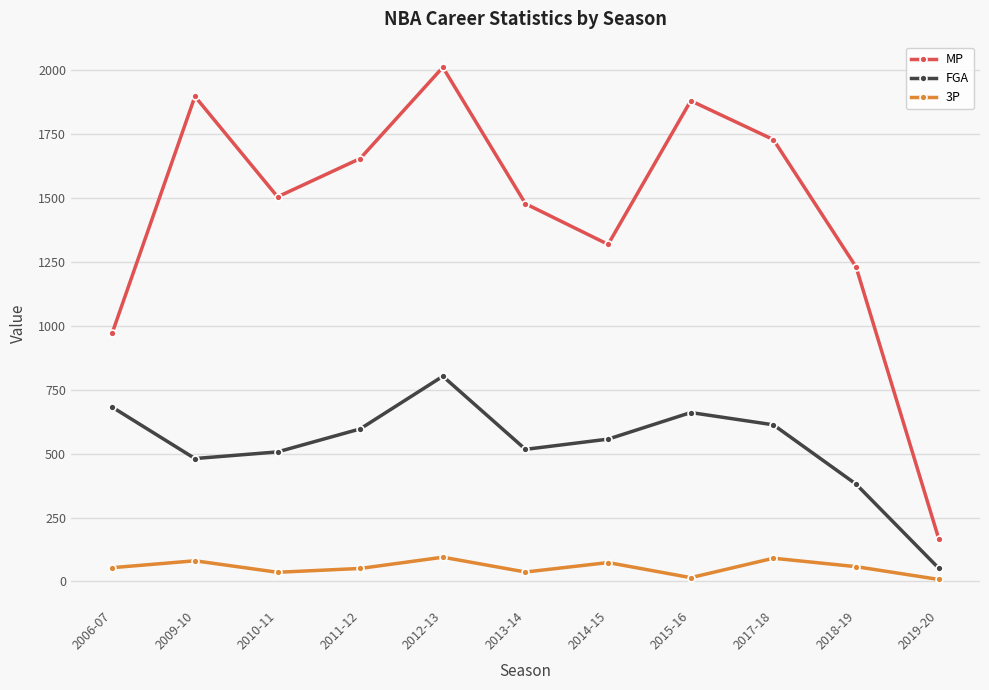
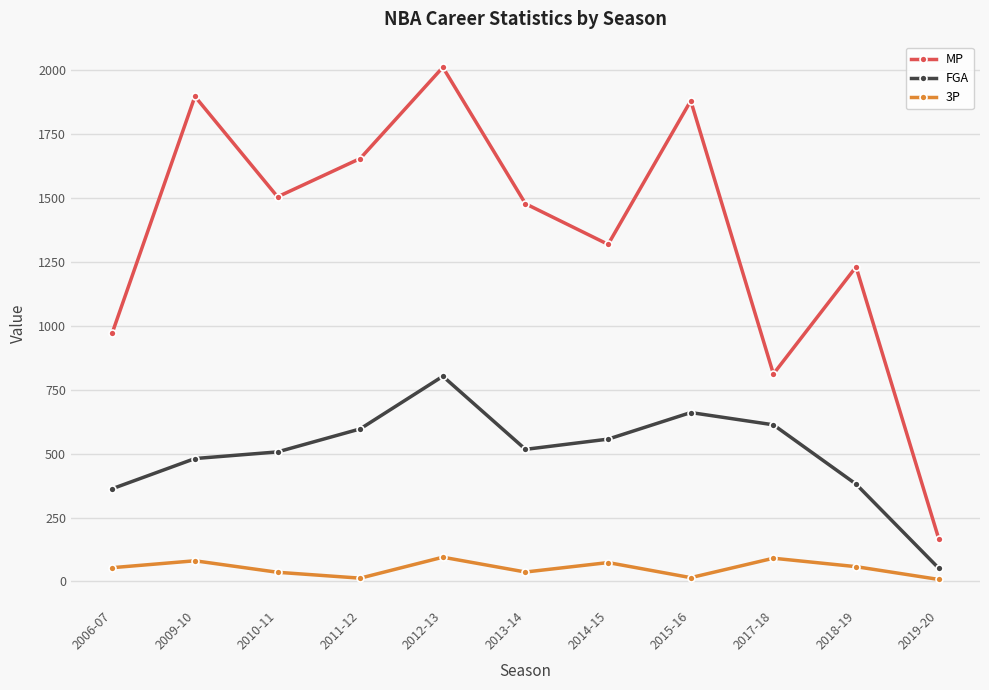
FGA, 2006-07: 680 -> 360
3P, 2011-12: 50 -> 10
MP, 2017-18: 1730 -> 810
